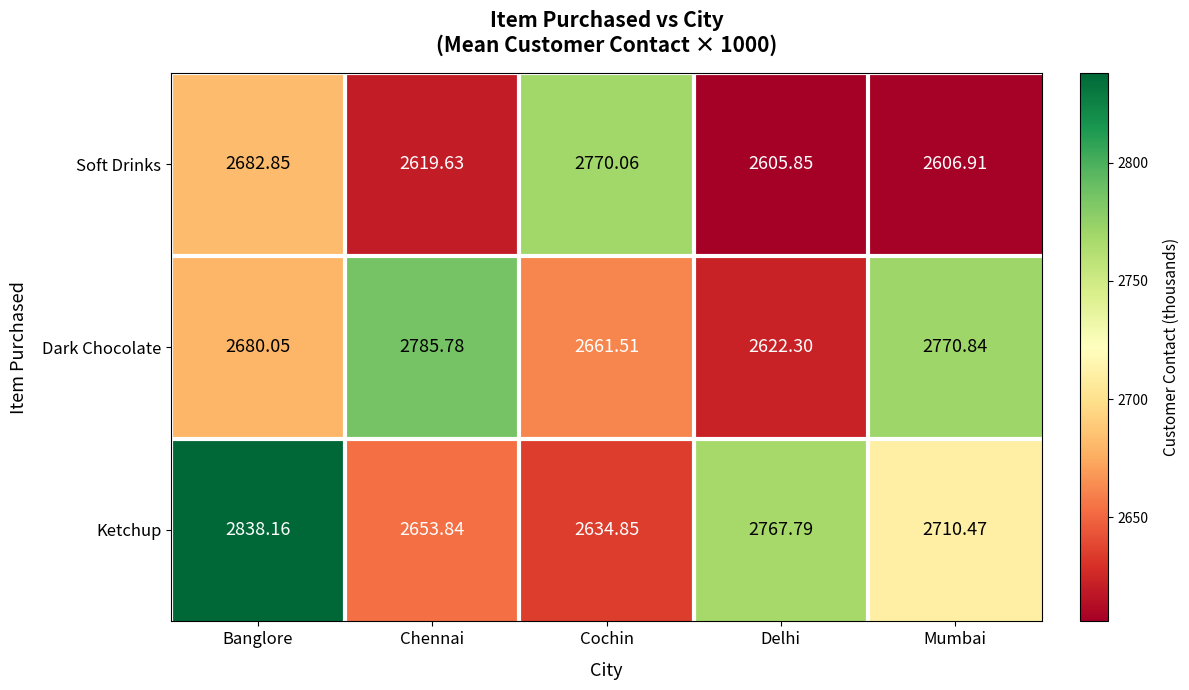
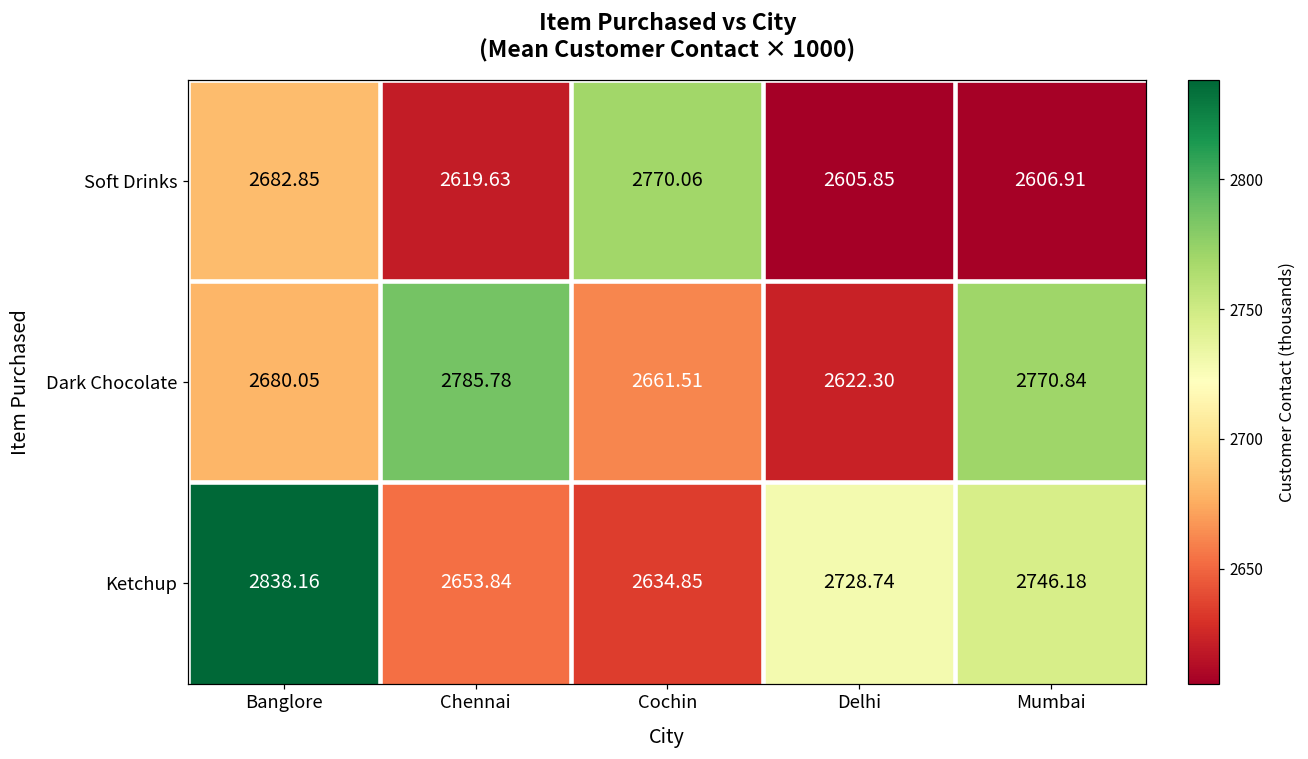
Ketchup, Delhi: 2767.79 -> 2728.74
Ketchup, Mumbai: 2710.47 -> 2746.18
